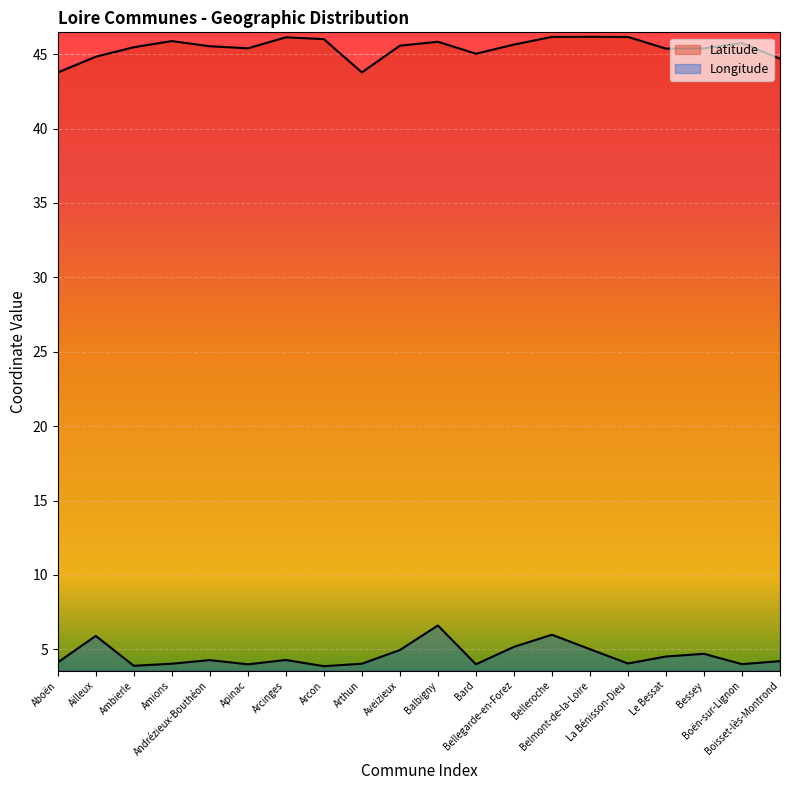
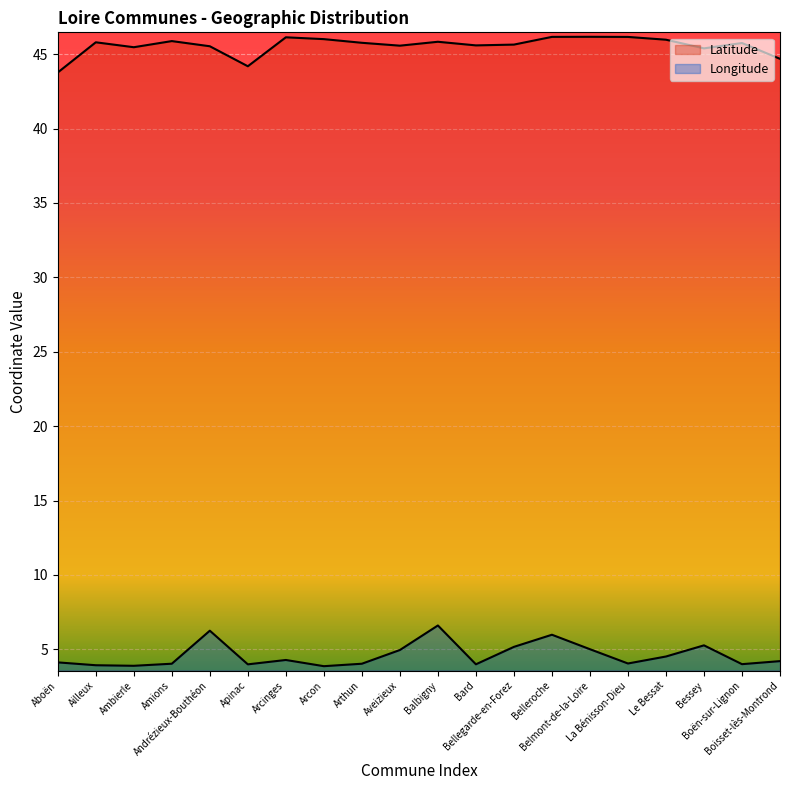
Latitude, Ailleux: 44.8 -> 45.8
Longitude, Ailleux: 5.9 -> 3.9
Longitude, Andrézieux-Bouthéon: 4.3 -> 6.3
Latitude, Apinac: 45.4 -> 44.2
Latitude, Arthun: 43.8 -> 45.8
Latitude, Bard: 45.0 -> 45.6
Latitude, Le Bessat: 45.4 -> 46.0
Longitude, Bessey: 4.7 -> 5.3
